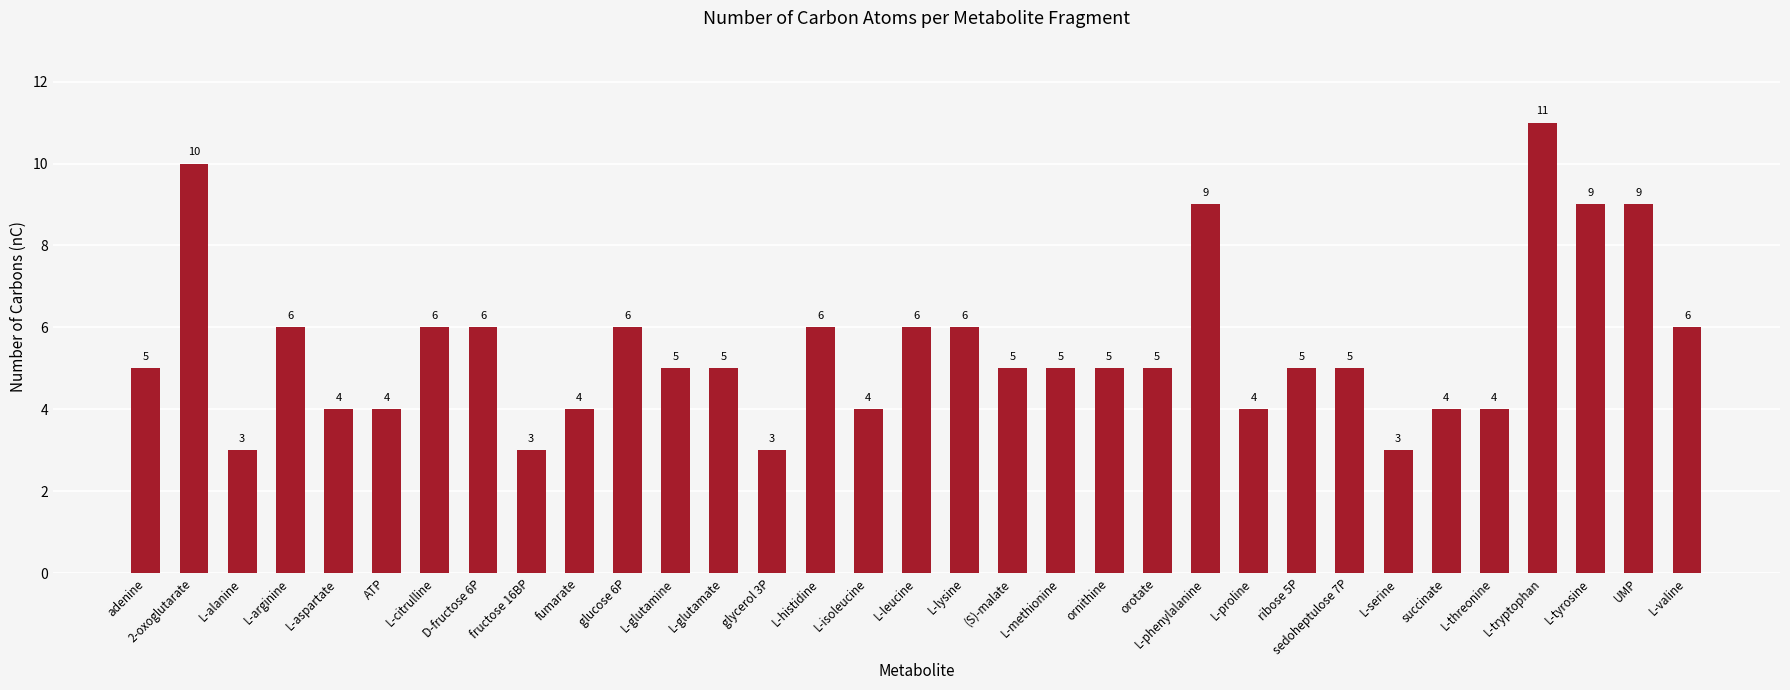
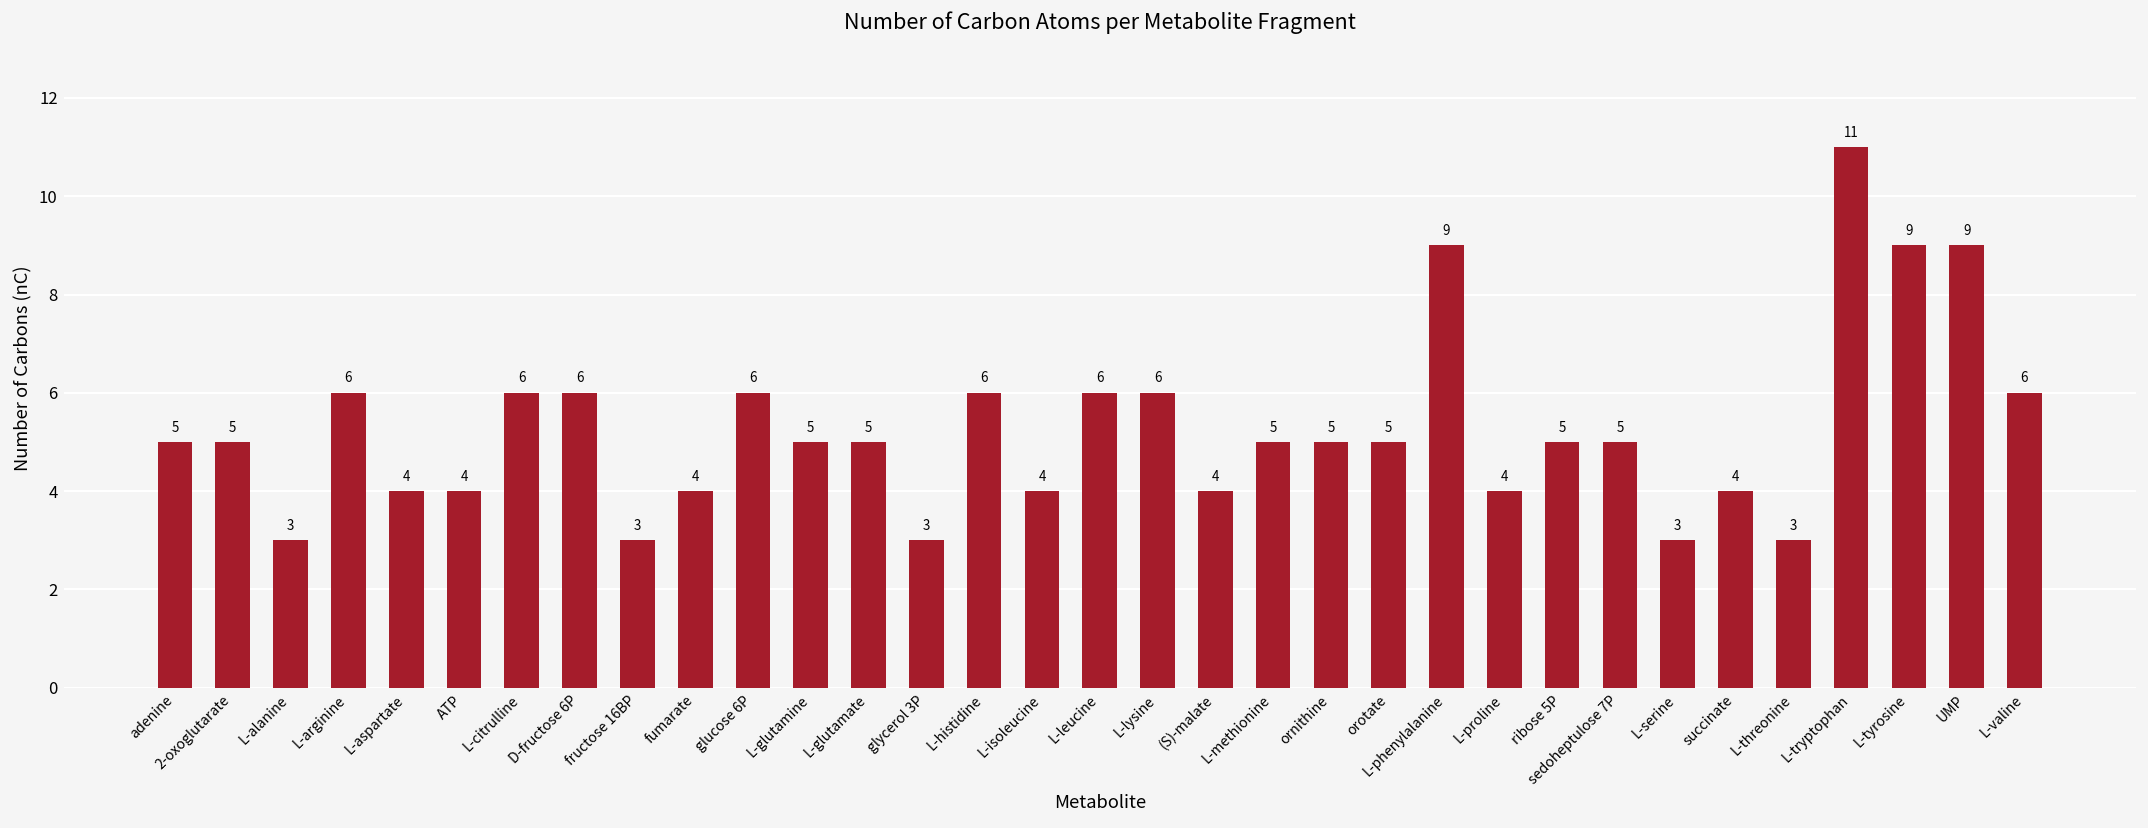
2-oxoglutarate: 10 -> 5
(S)-malate: 5 -> 4
L-threonine: 4 -> 3
